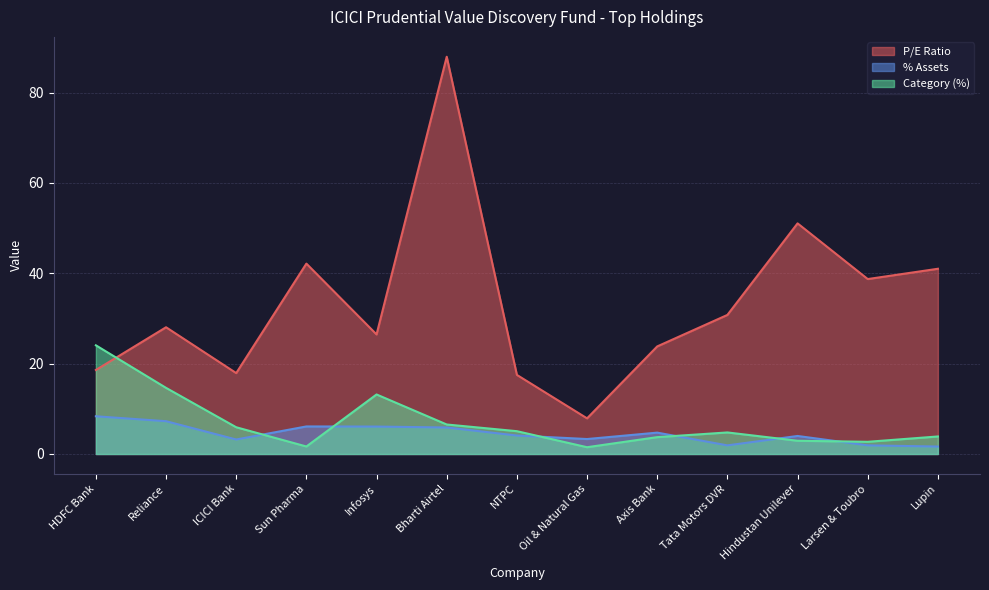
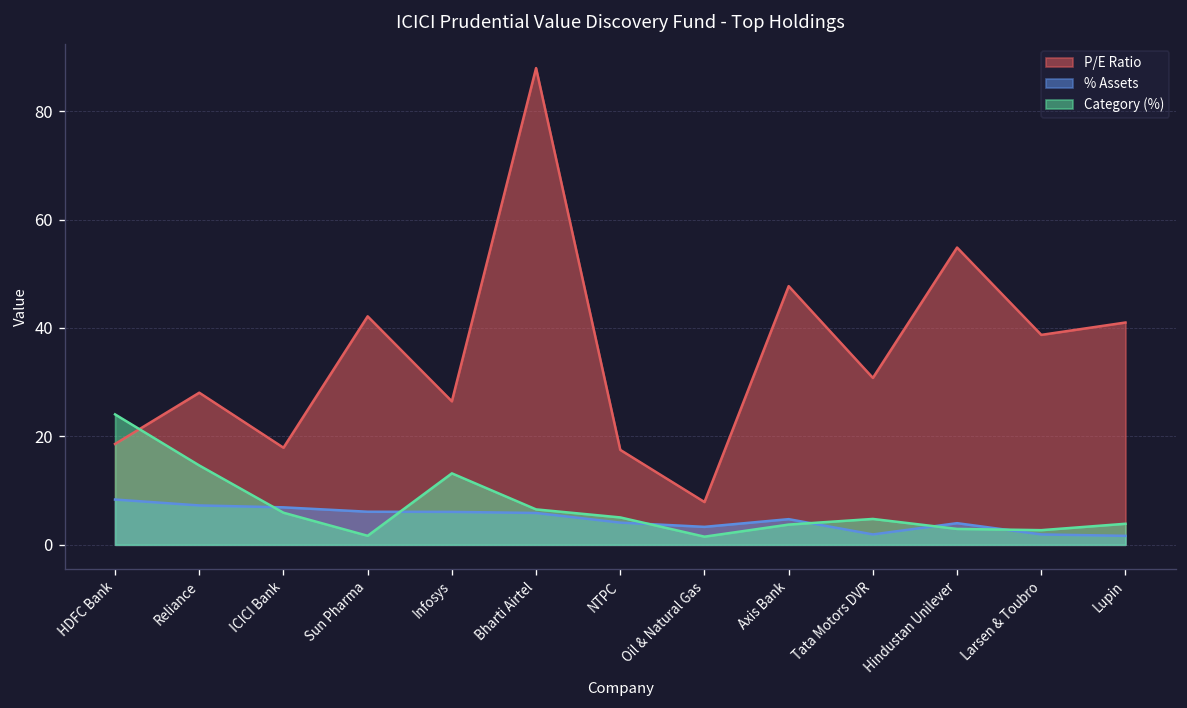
% Assets, ICICI Bank: 3 -> 7
P/E Ratio, Axis Bank: 24 -> 48
P/E Ratio, Hindustan Unilever: 51 -> 55
